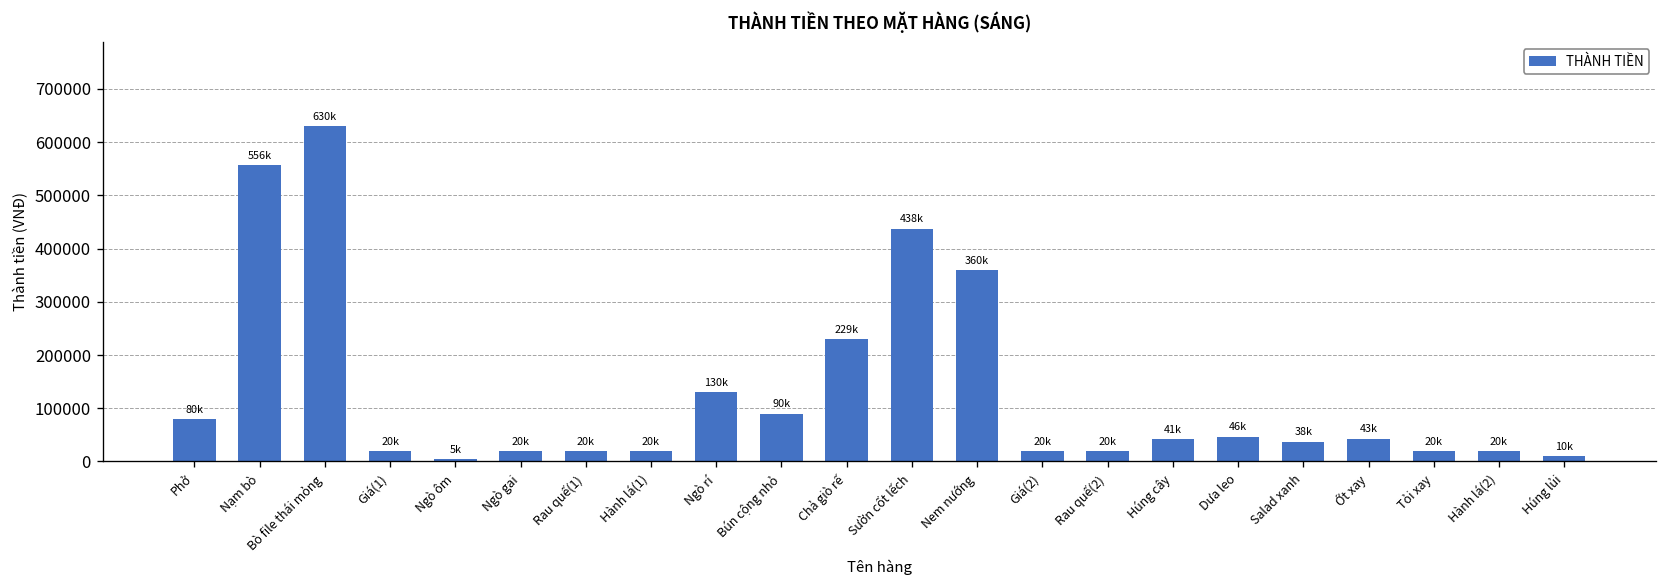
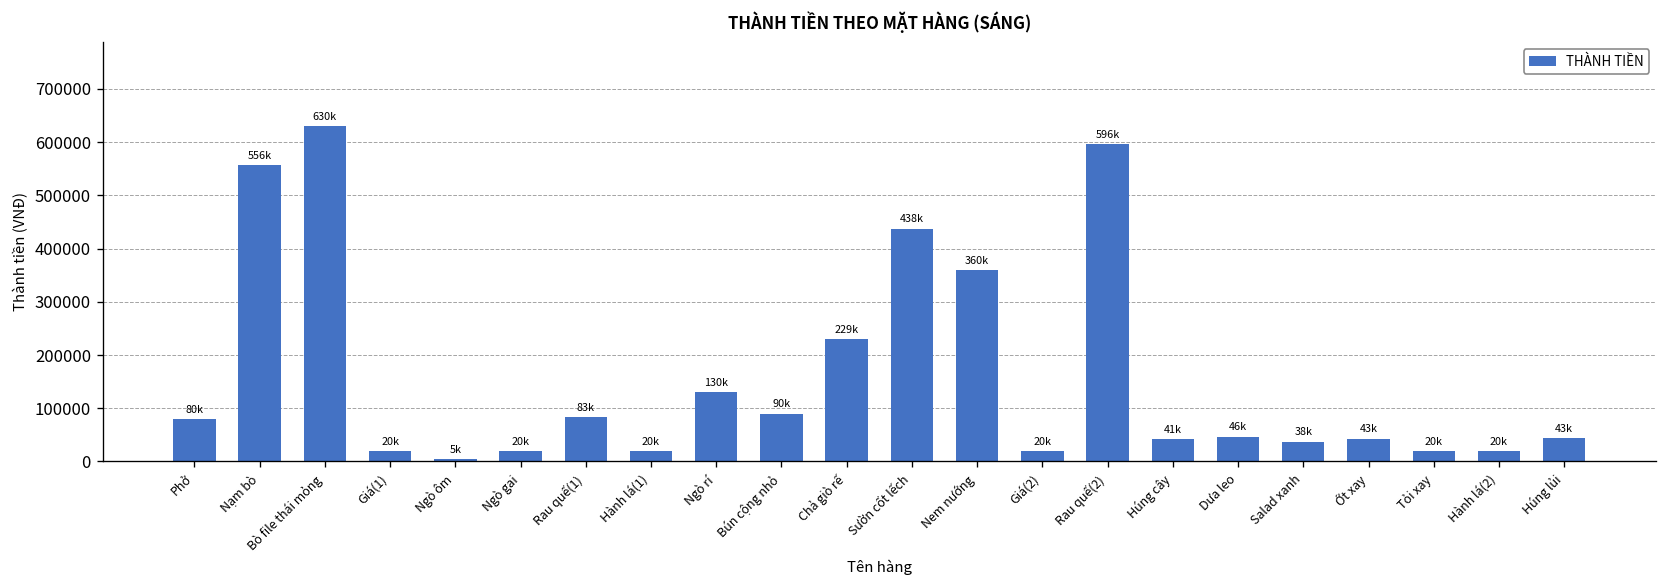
Rau quế(1): 20k -> 83k
Rau quế(2): 20k -> 596k
Húng lủi: 10k -> 43k
